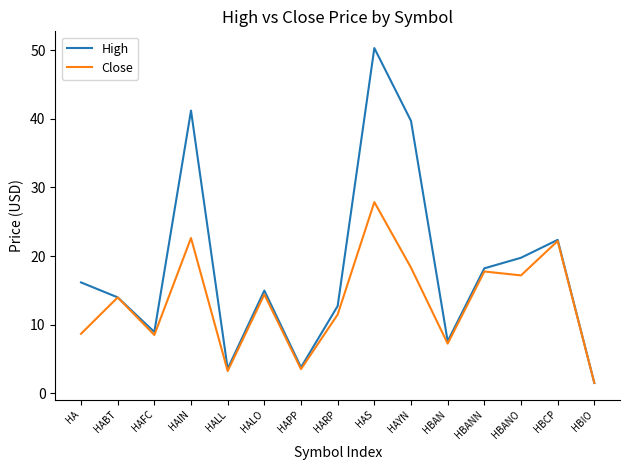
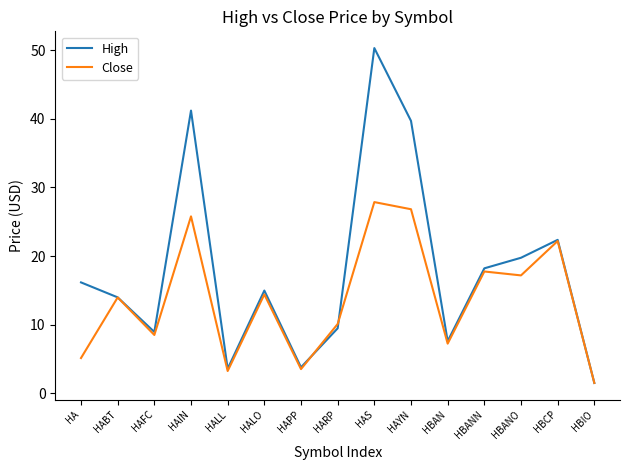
Close, HA: 9 -> 5
Close, HAIN: 23 -> 26
High, HARP: 13 -> 9
Close, HARP: 11 -> 10
Close, HAYN: 18 -> 27
